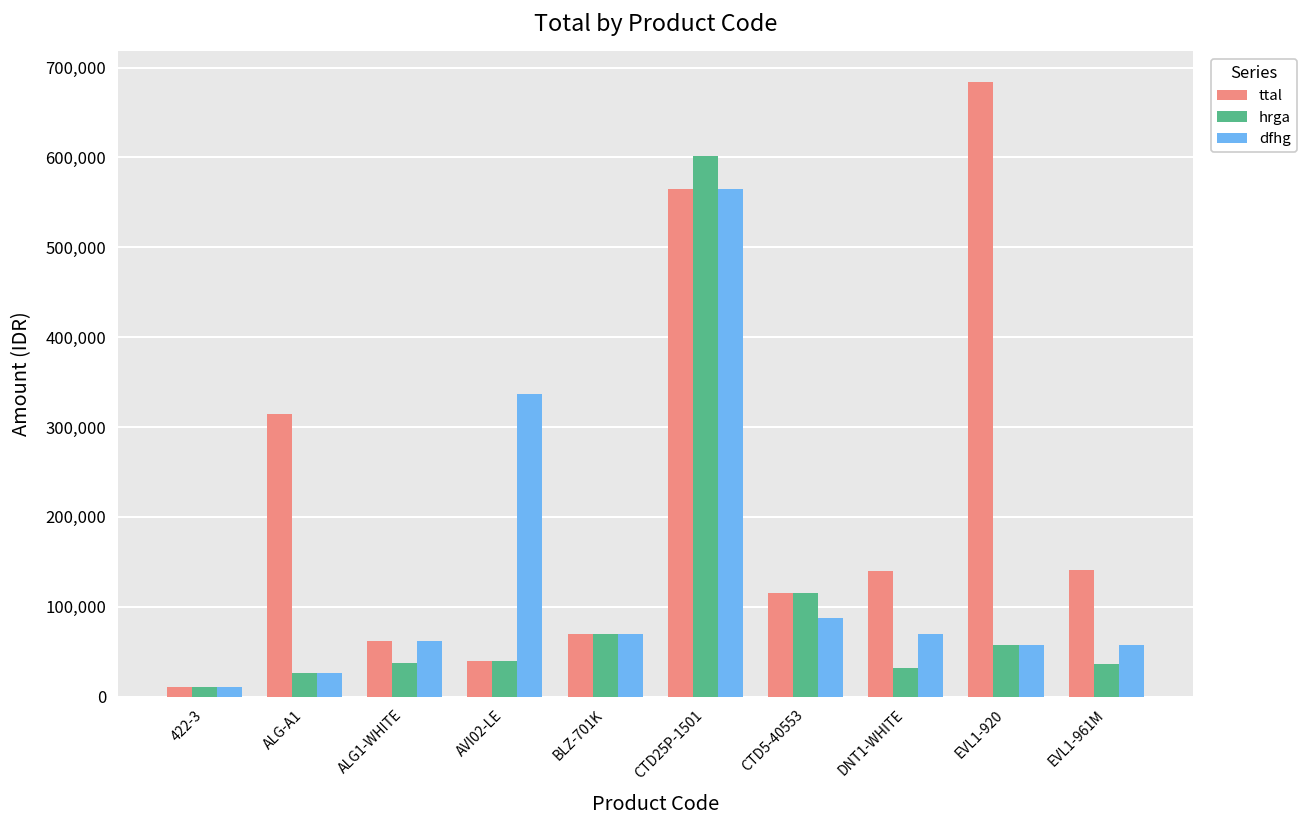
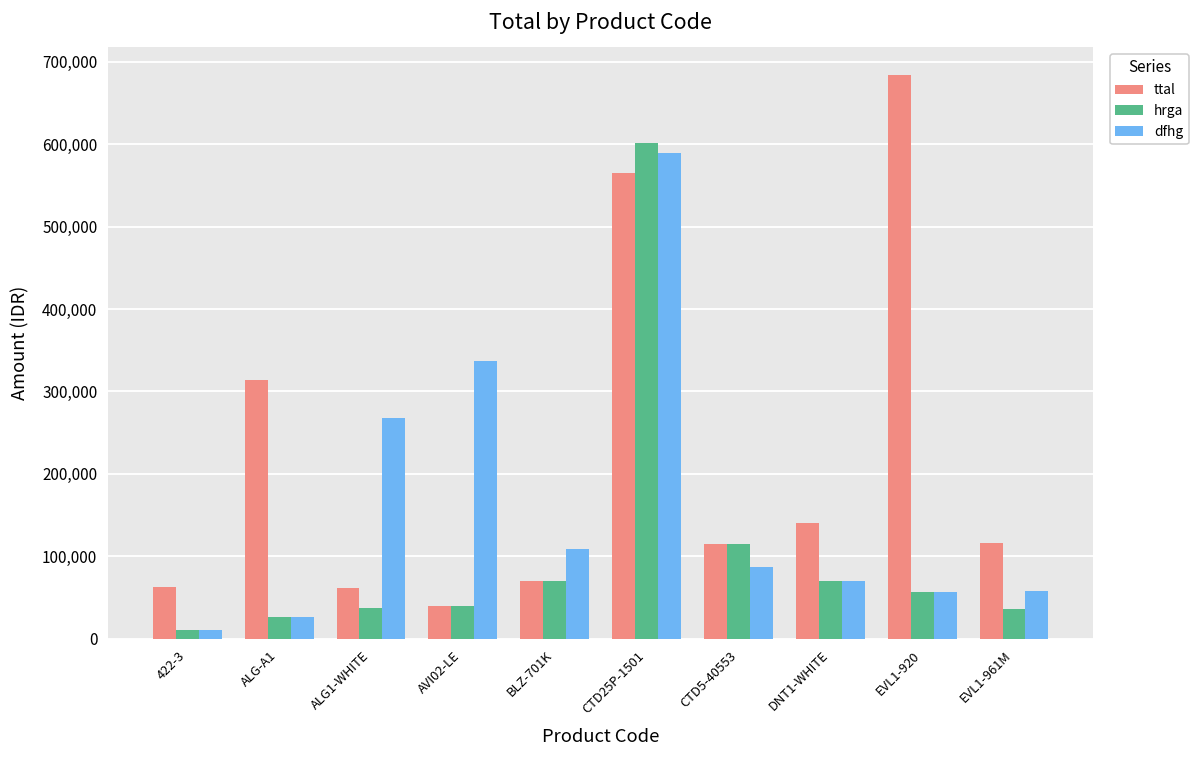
ttal, 422-3: 10,000 -> 60,000
dfhg, ALG1-WHITE: 60,000 -> 270,000
dfhg, BLZ-701K: 70,000 -> 110,000
dfhg, CTD25P-1501: 570,000 -> 590,000
hrga, DNT1-WHITE: 30,000 -> 70,000
ttal, EVL1-961M: 140,000 -> 120,000
